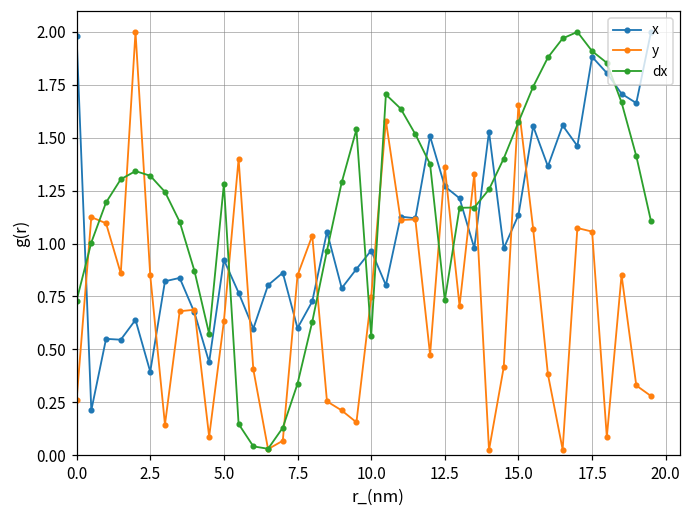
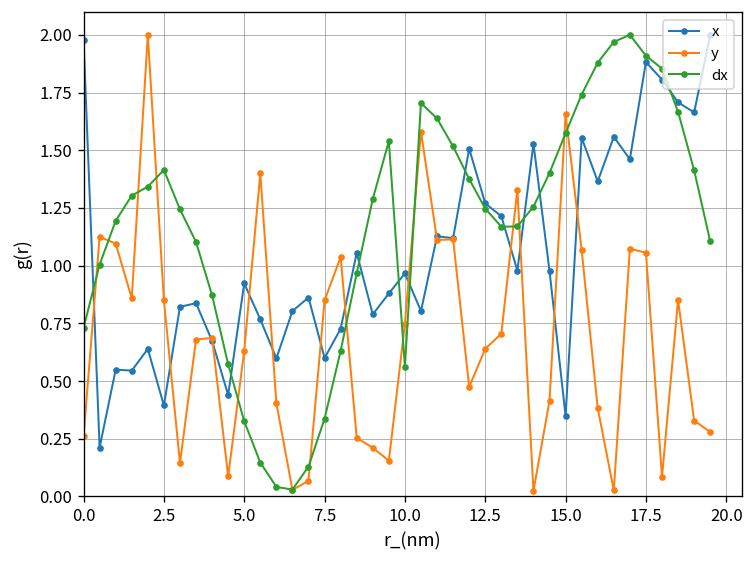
dx, 2.5: 1.32 -> 1.41
dx, 5.0: 1.28 -> 0.33
y, 12.5: 1.36 -> 0.64
dx, 12.5: 0.73 -> 1.25
x, 15.0: 1.13 -> 0.35
